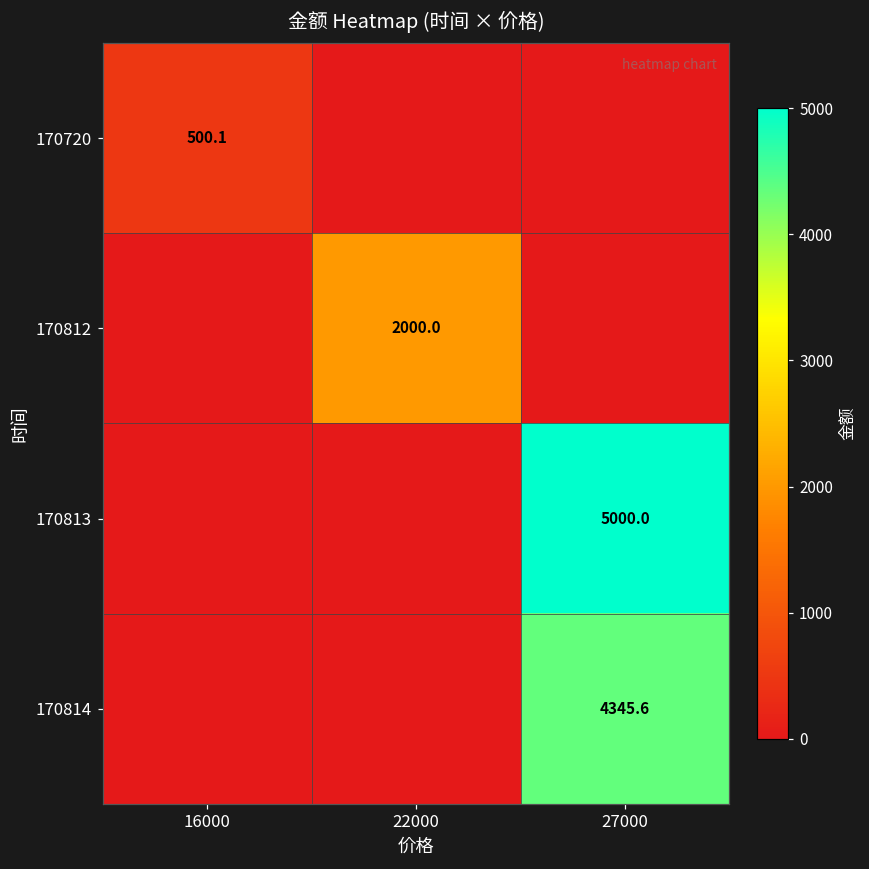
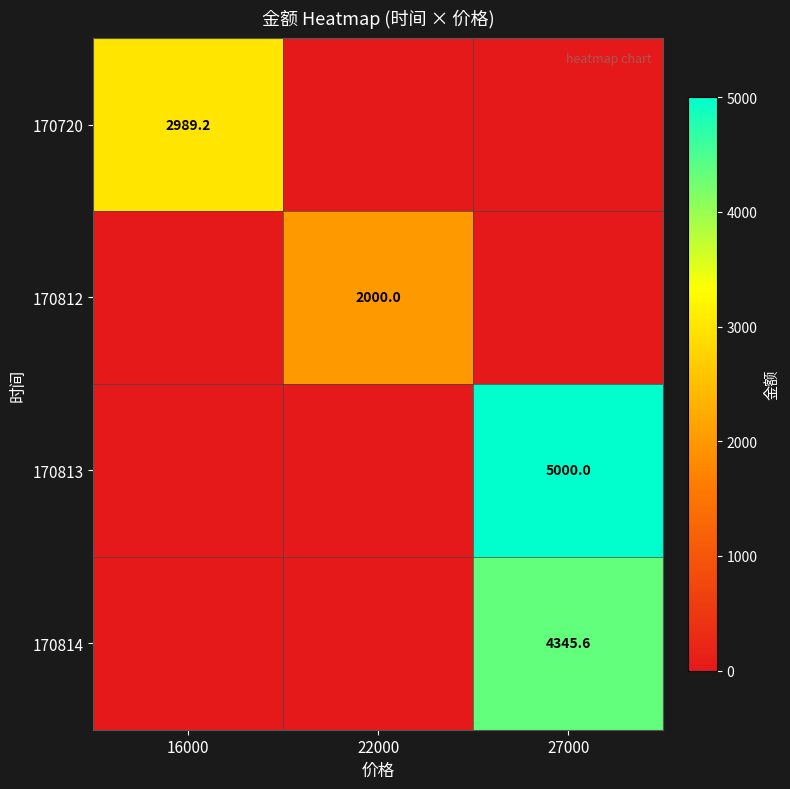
170720, 16000: 500.1 -> 2989.2
